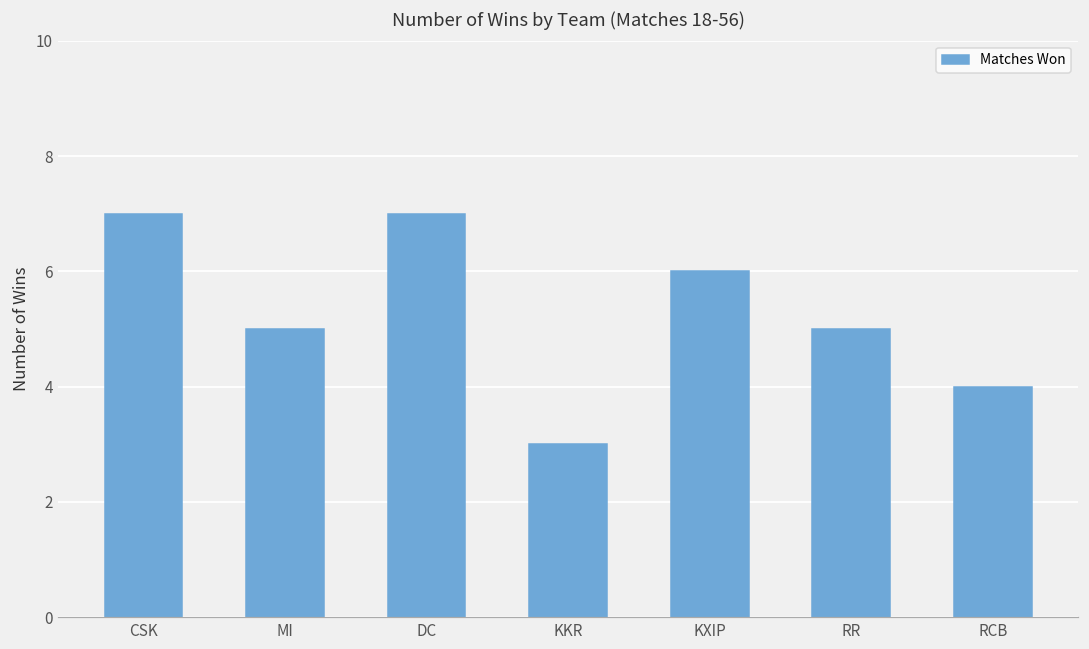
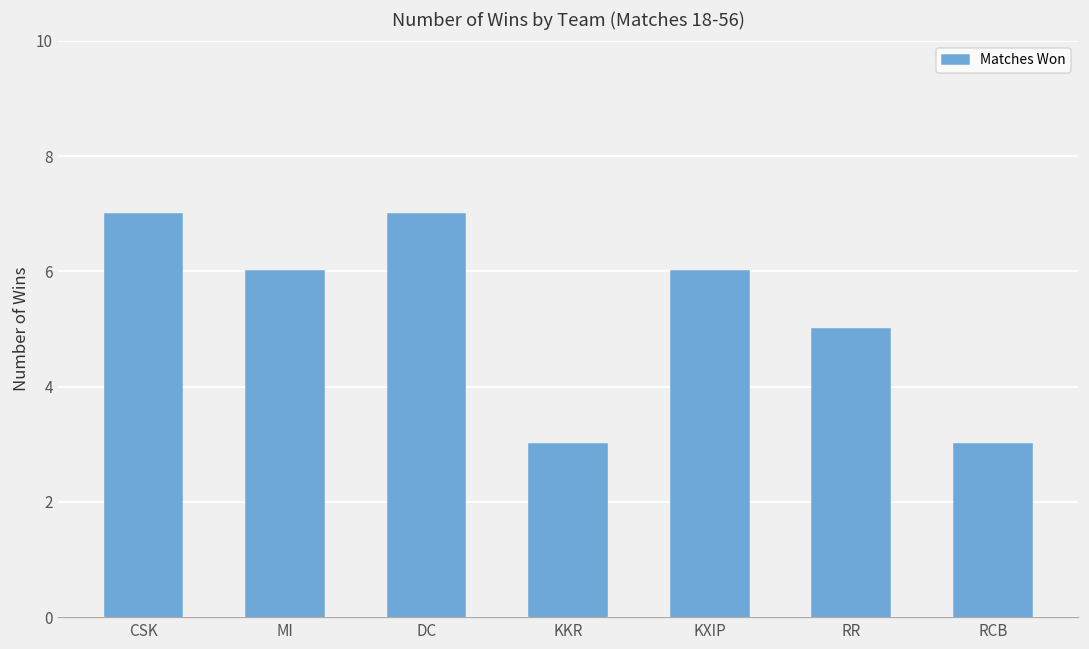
MI: 5 -> 6
RCB: 4 -> 3
